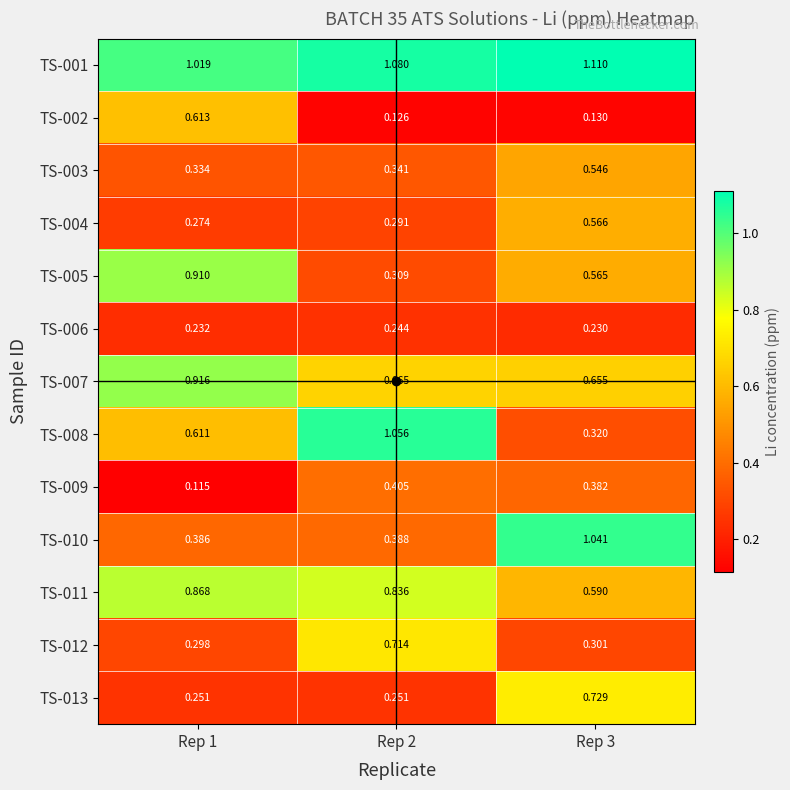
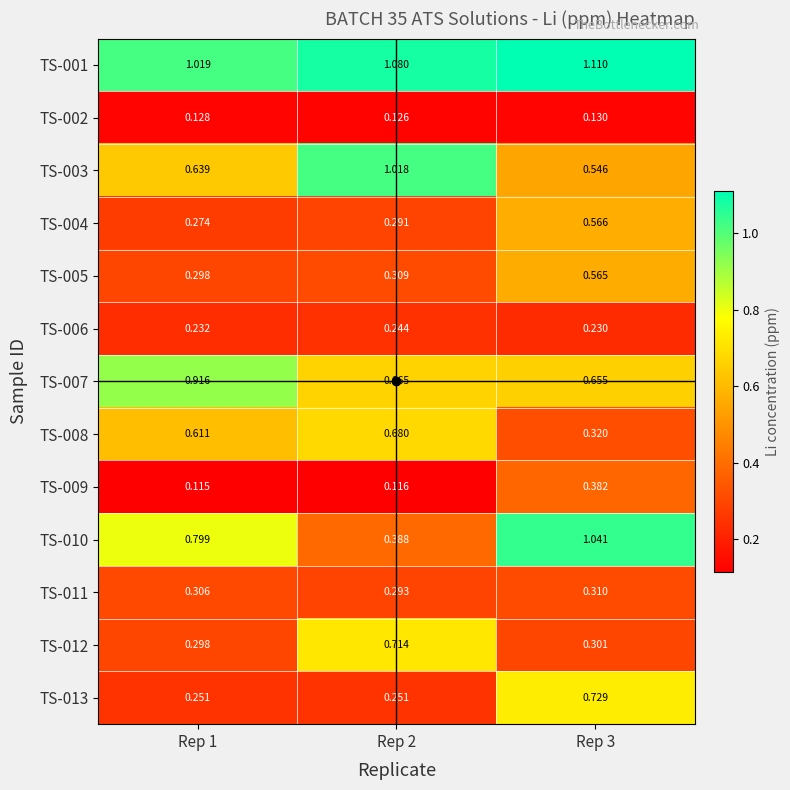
TS-002, Rep 1: 0.613 -> 0.128
TS-003, Rep 1: 0.334 -> 0.639
TS-003, Rep 2: 0.341 -> 1.018
TS-005, Rep 1: 0.910 -> 0.298
TS-008, Rep 2: 1.056 -> 0.680
TS-009, Rep 2: 0.405 -> 0.116
TS-010, Rep 1: 0.386 -> 0.799
TS-011, Rep 1: 0.868 -> 0.306
TS-011, Rep 2: 0.836 -> 0.293
TS-011, Rep 3: 0.590 -> 0.310
